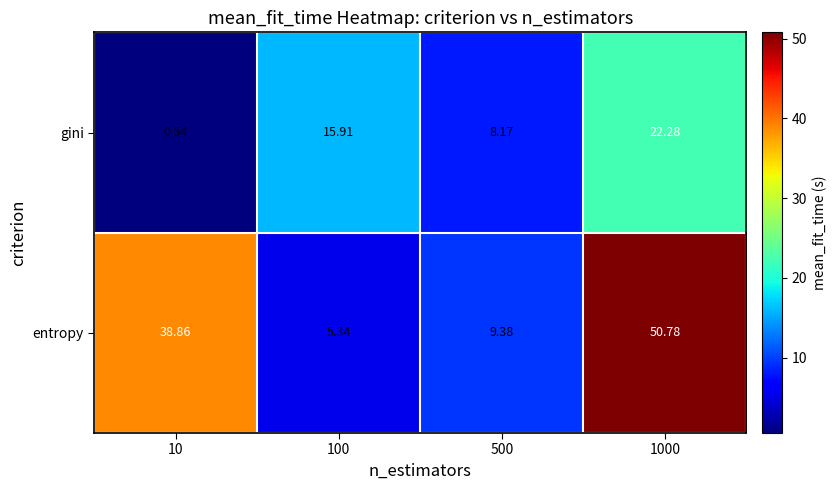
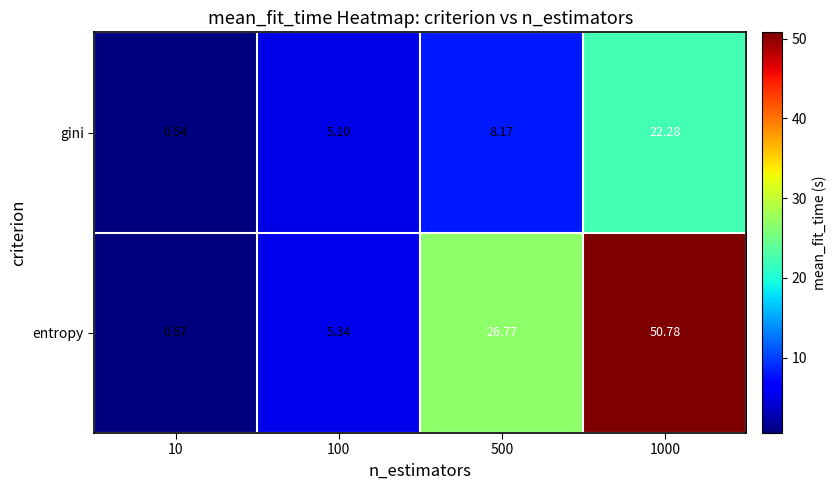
gini, 100: 15.91 -> 5.10
entropy, 10: 38.86 -> 0.57
entropy, 500: 9.38 -> 26.77
